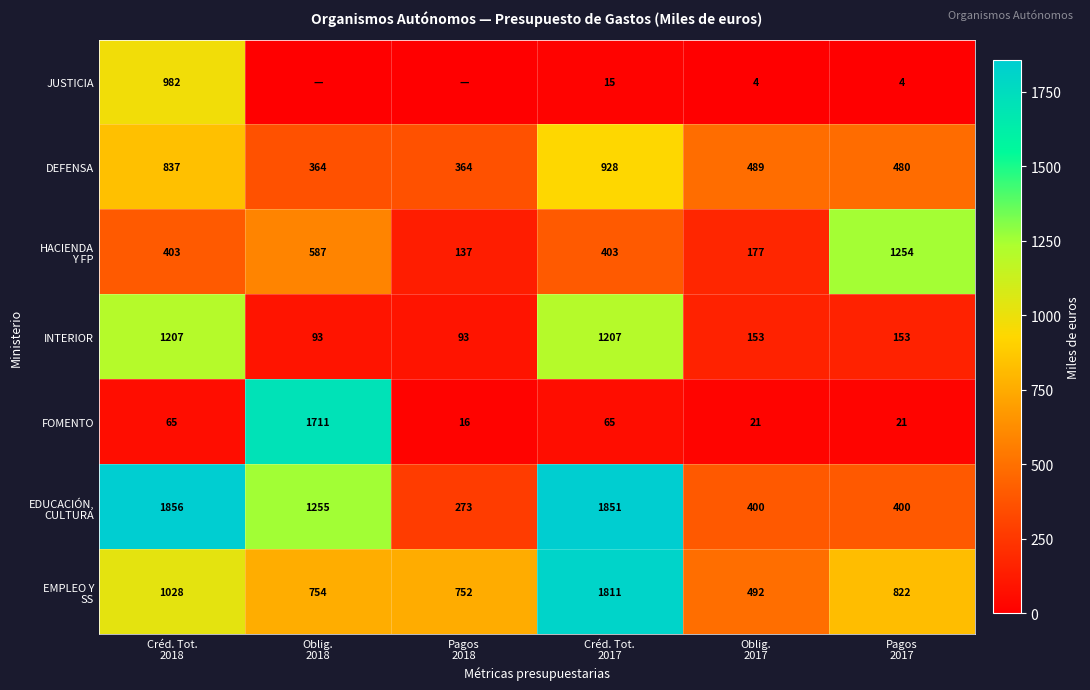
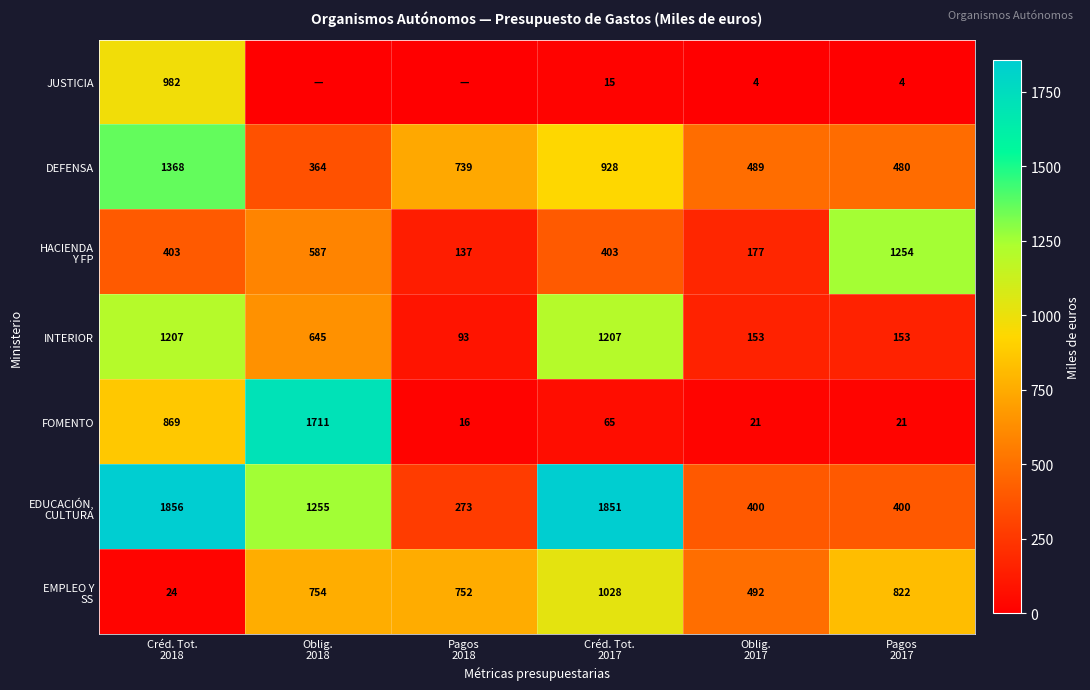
DEFENSA, Créd. Tot. 2018: 837 -> 1368
DEFENSA, Pagos 2018: 364 -> 739
INTERIOR, Oblig. 2018: 93 -> 645
FOMENTO, Créd. Tot. 2018: 65 -> 869
EMPLEO Y SS, Créd. Tot. 2018: 1028 -> 24
EMPLEO Y SS, Créd. Tot. 2017: 1811 -> 1028
